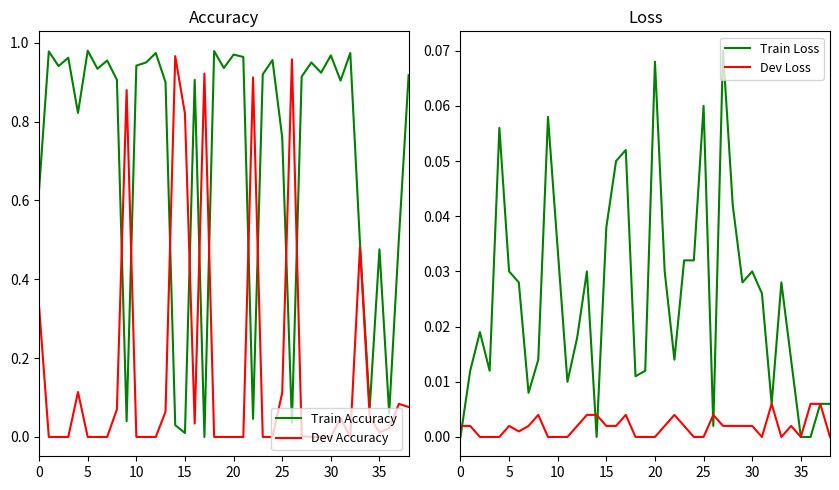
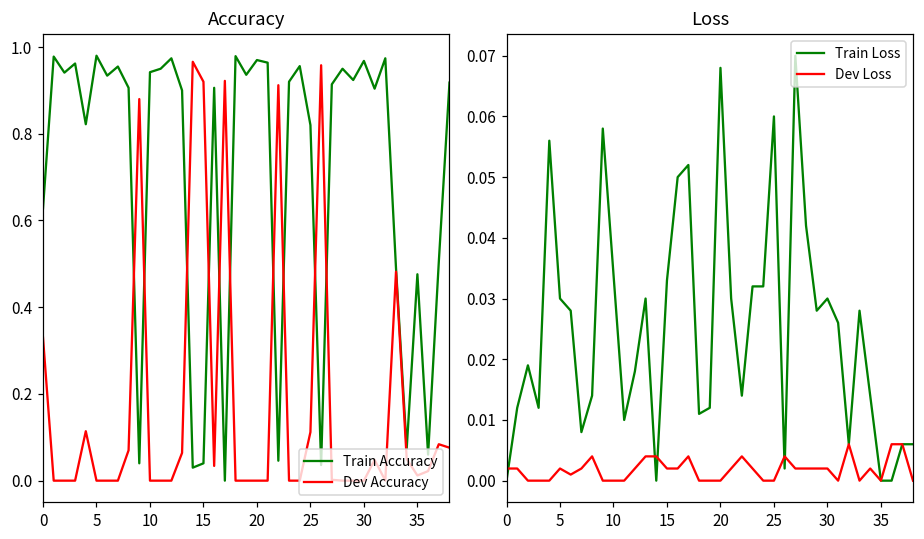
Accuracy, Train Accuracy, 15: 0.01 -> 0.04
Accuracy, Dev Accuracy, 15: 0.82 -> 0.92
Accuracy, Train Accuracy, 25: 0.76 -> 0.82
Loss, Train Loss, 15: 0.038 -> 0.033
